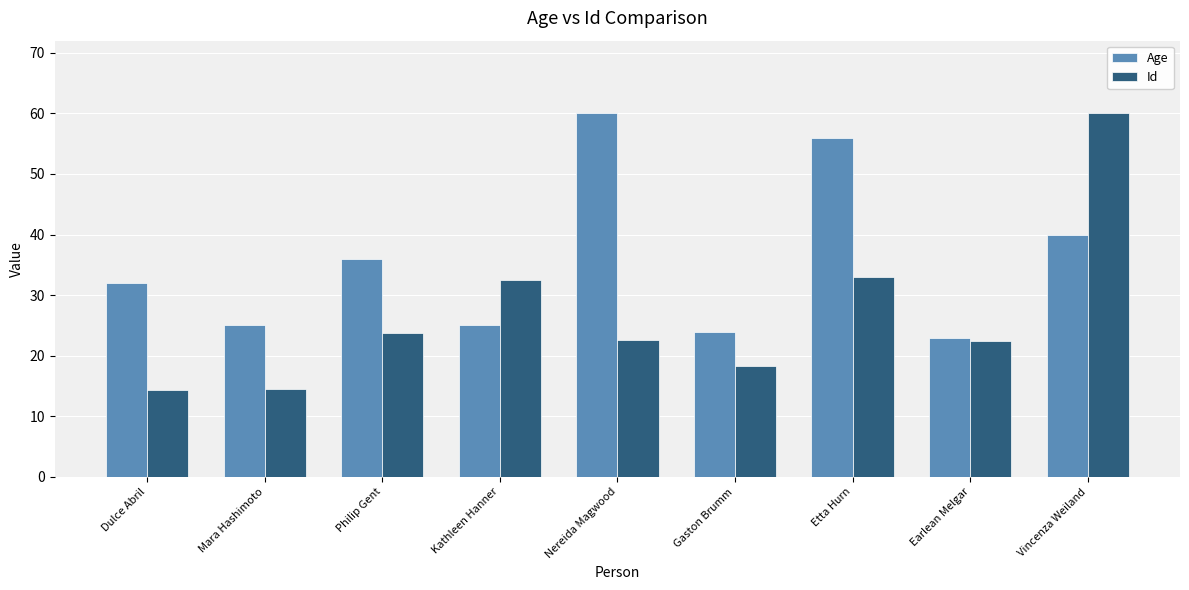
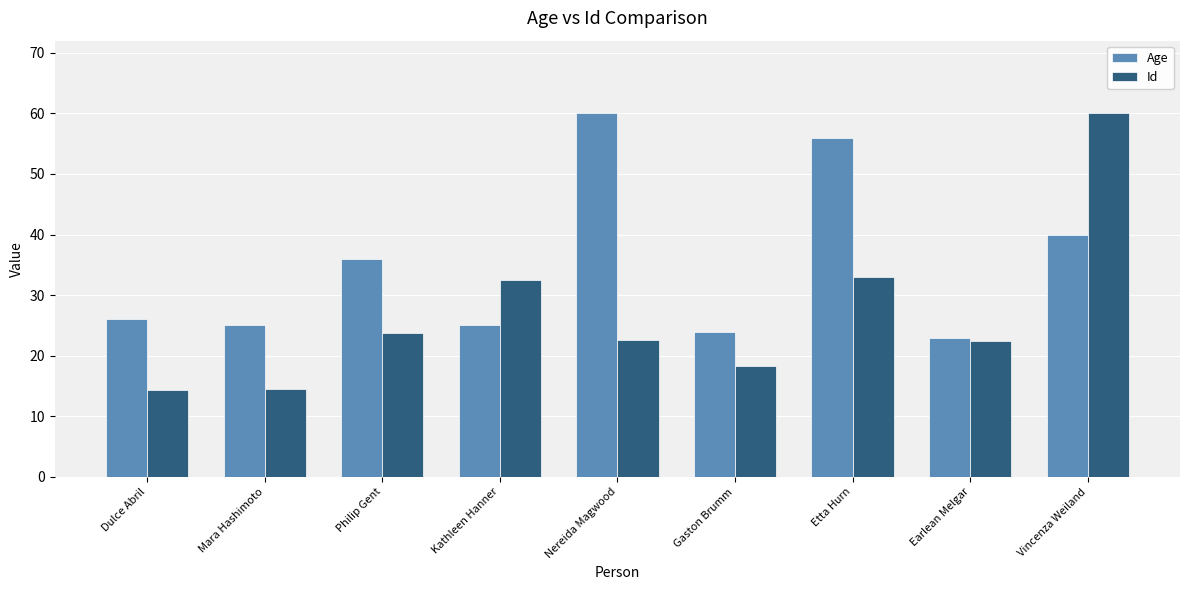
Age, Dulce Abril: 32 -> 26
